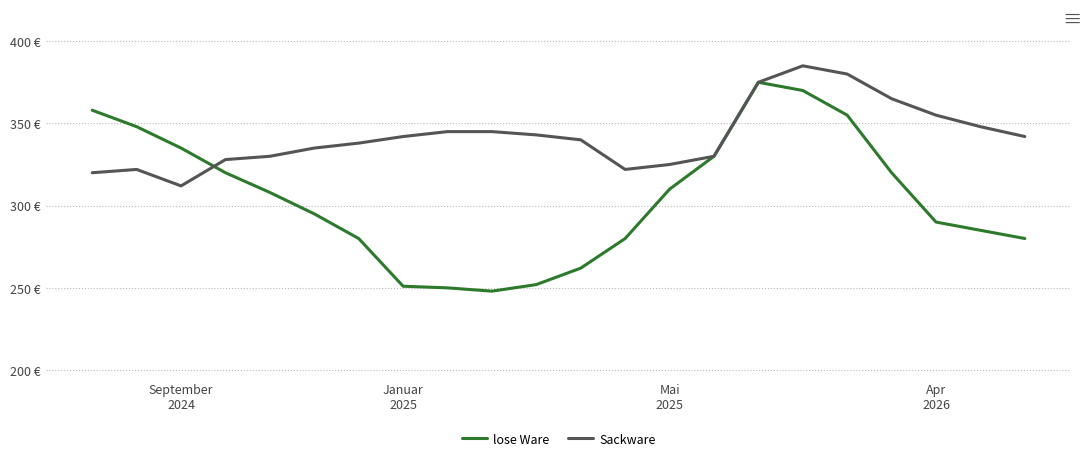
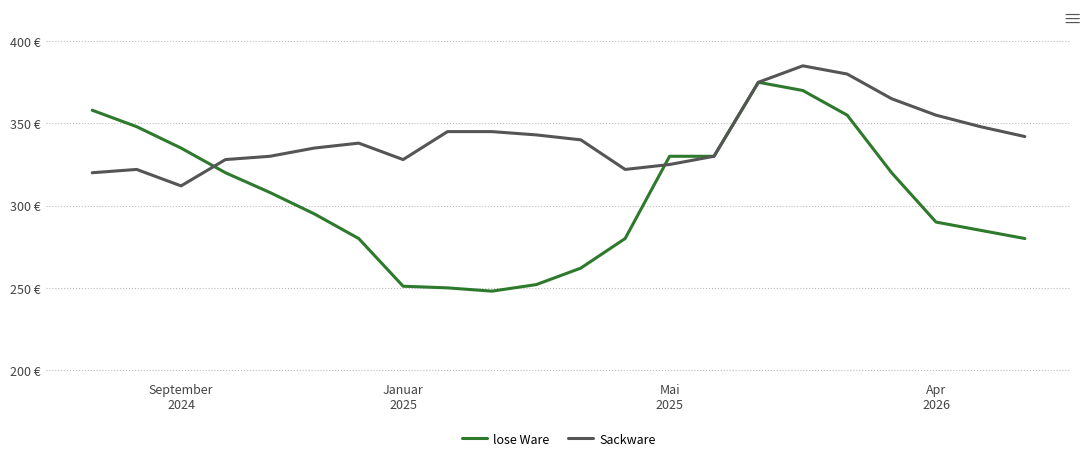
Sackware, Januar 2025: 342 € -> 328 €
lose Ware, Mai 2025: 310 € -> 330 €
